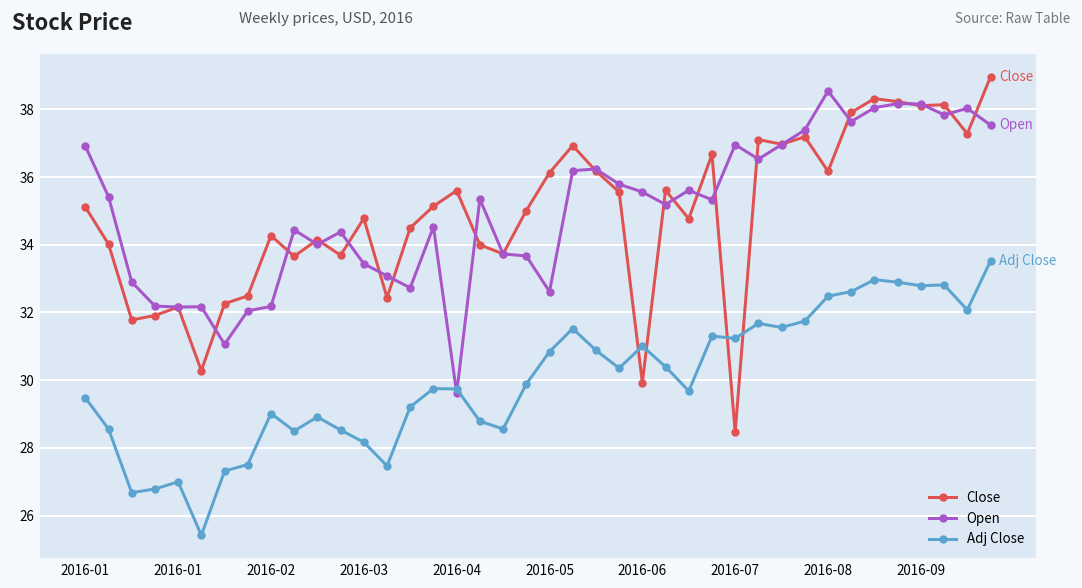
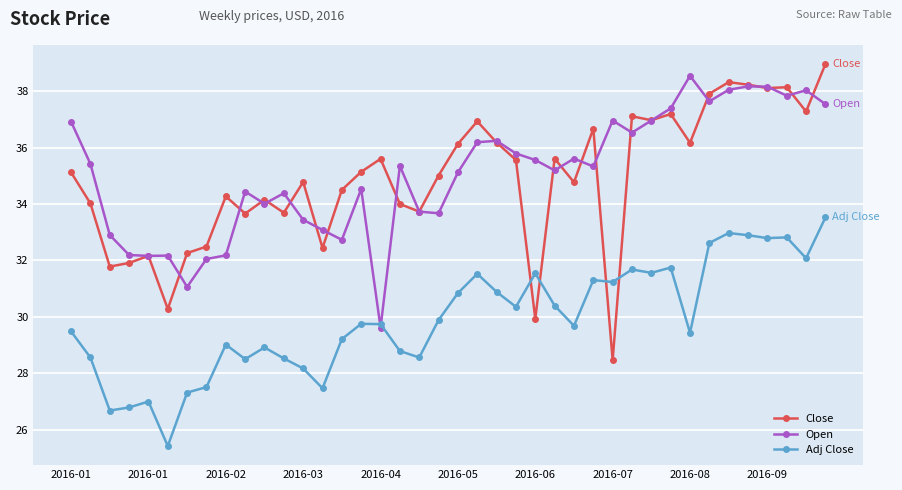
Open, 2016-05: 32.6 -> 35.1
Adj Close, 2016-06: 31.0 -> 31.5
Adj Close, 2016-08: 32.5 -> 29.4
